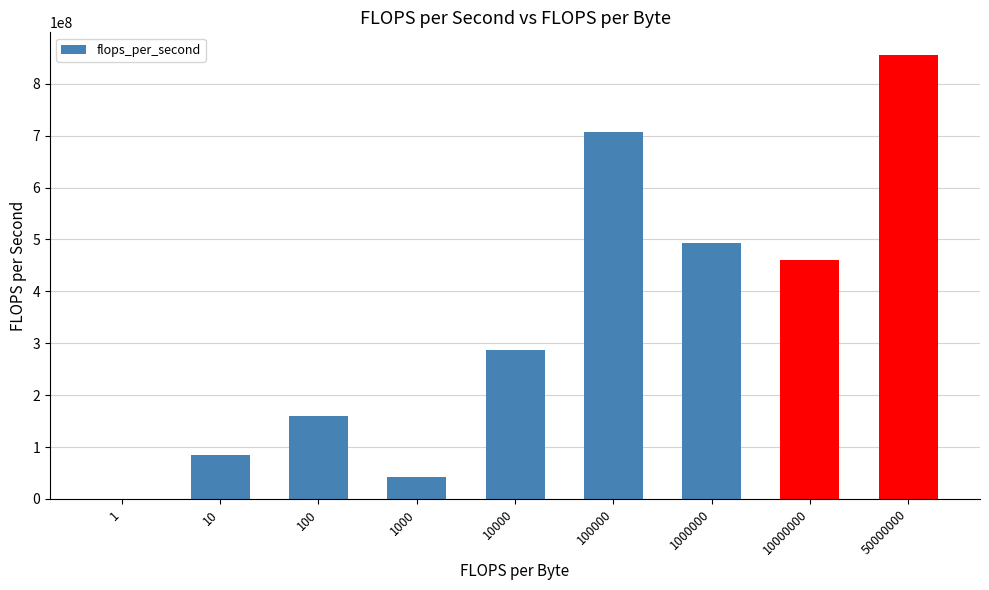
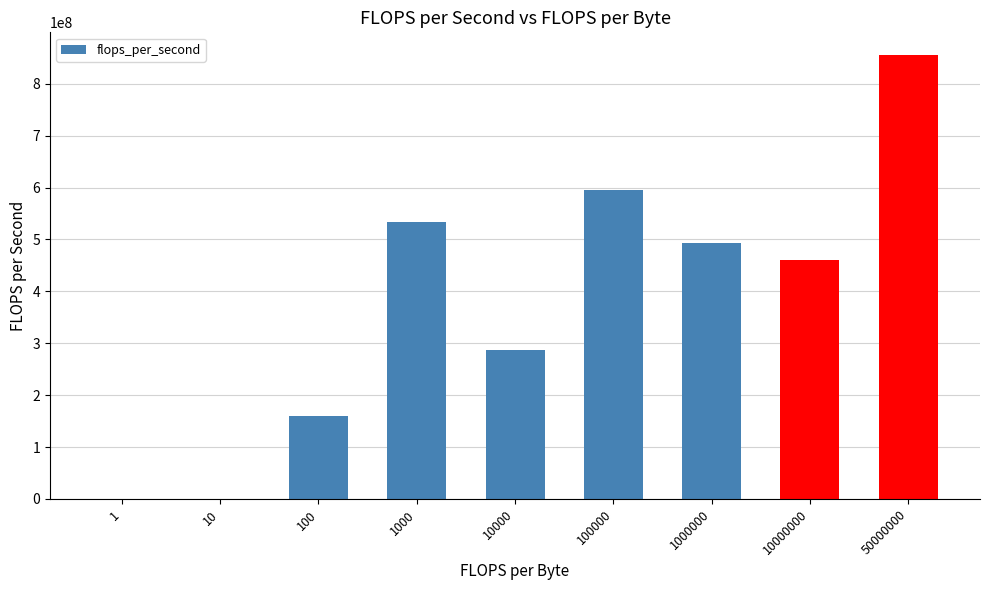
10: 80000000 -> 0
1000: 40000000 -> 530000000
100000: 710000000 -> 600000000
